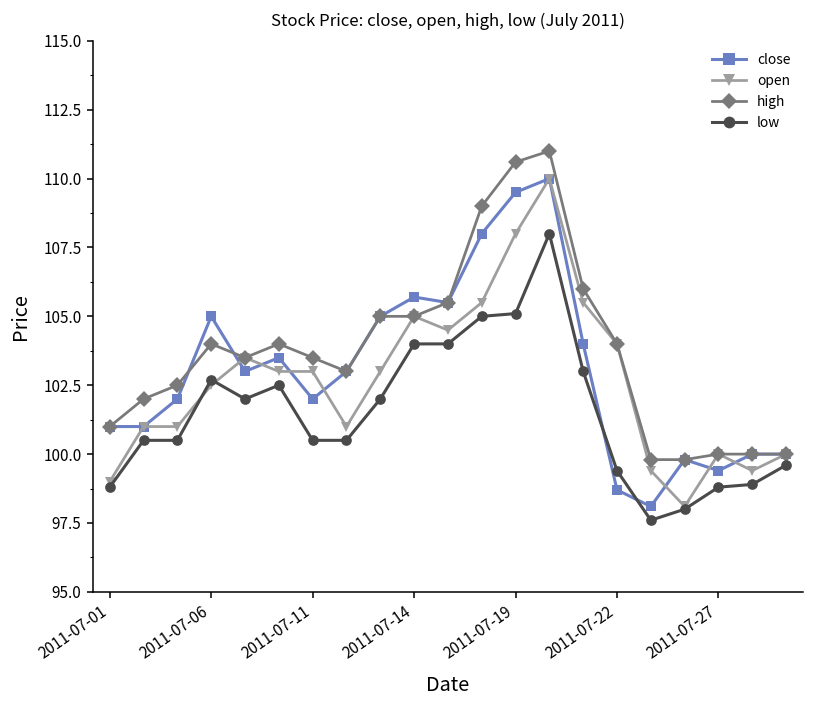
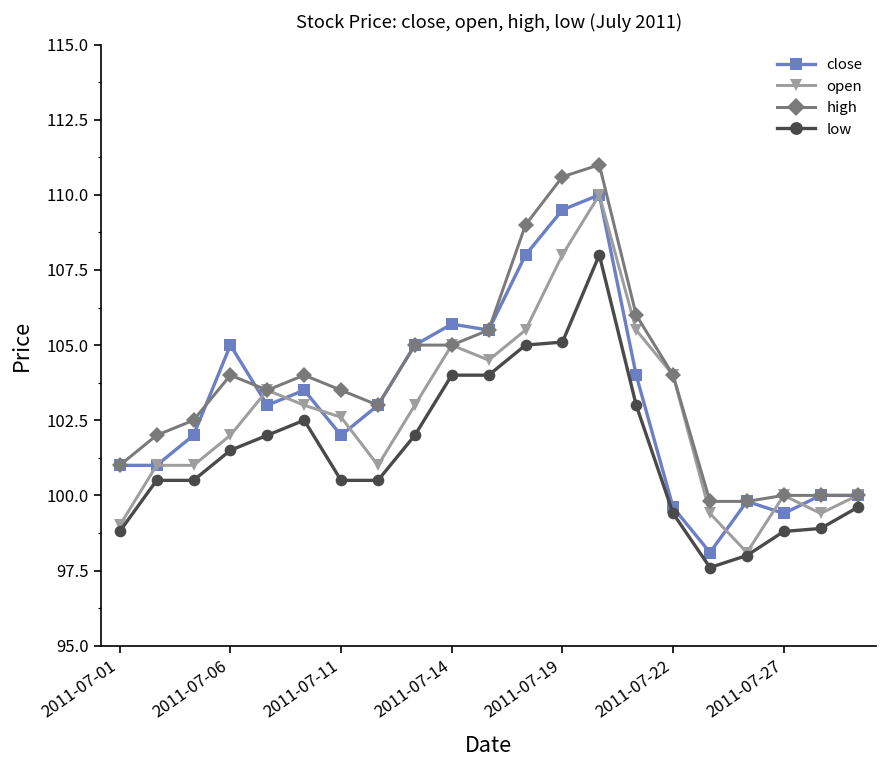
open, 2011-07-06: 102.5 -> 102.0
low, 2011-07-06: 102.7 -> 101.5
open, 2011-07-11: 103.0 -> 102.6
close, 2011-07-22: 98.7 -> 99.6
